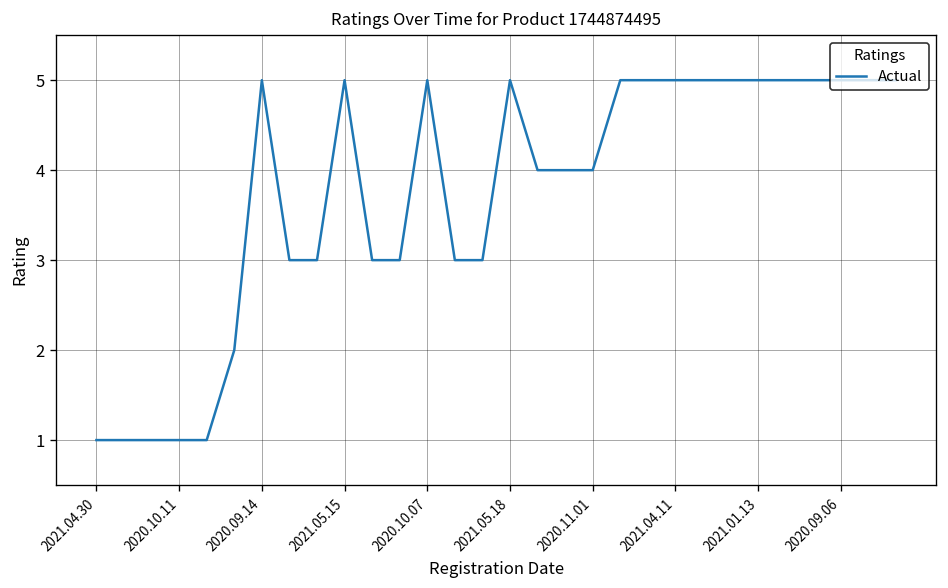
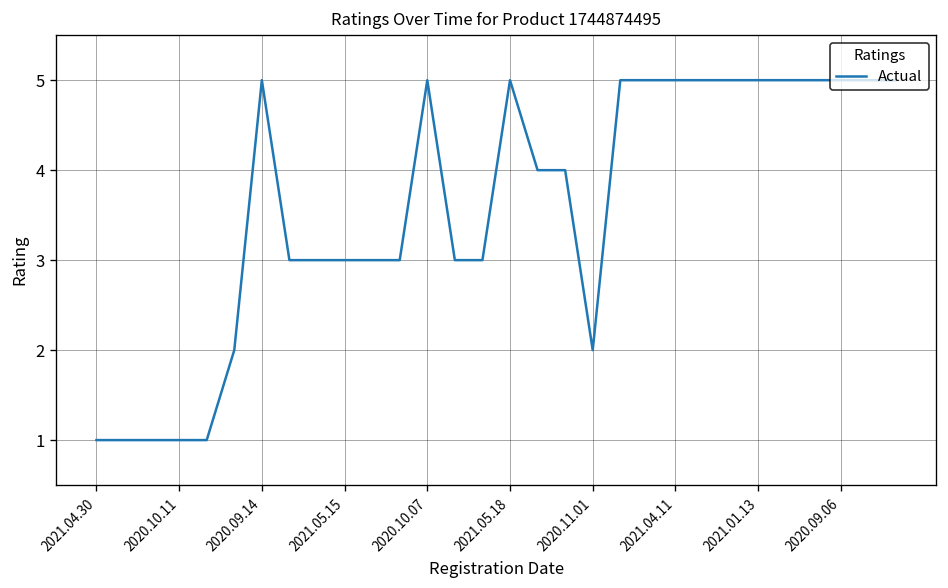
2021.05.15: 5 -> 3
2020.11.01: 4 -> 2
